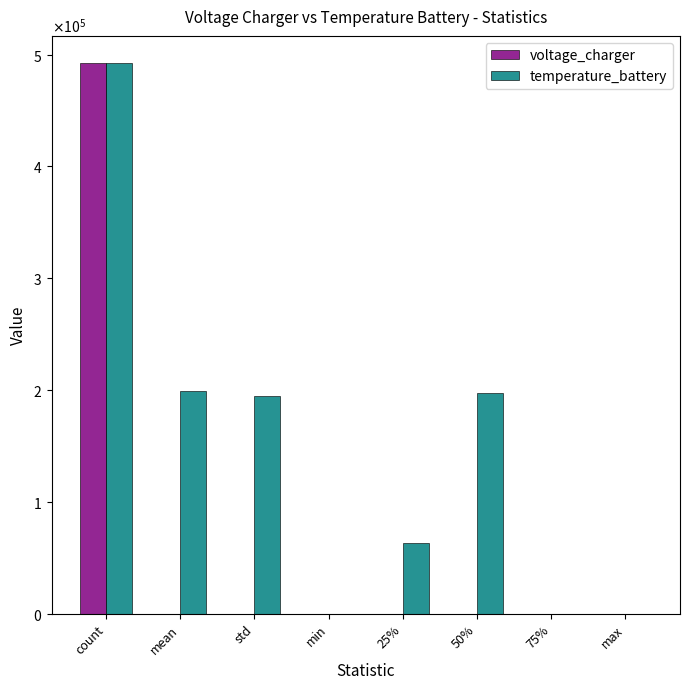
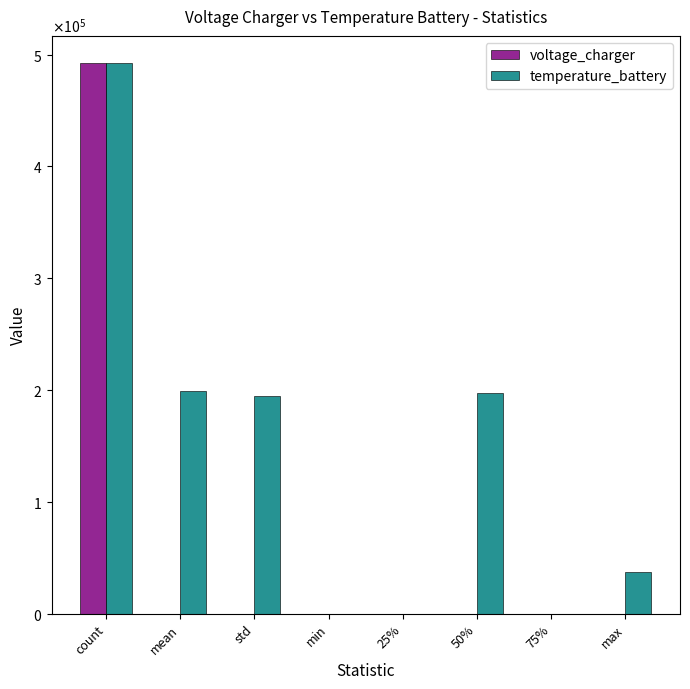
temperature_battery, 25%: 63000 -> 0
temperature_battery, max: 0 -> 37000
